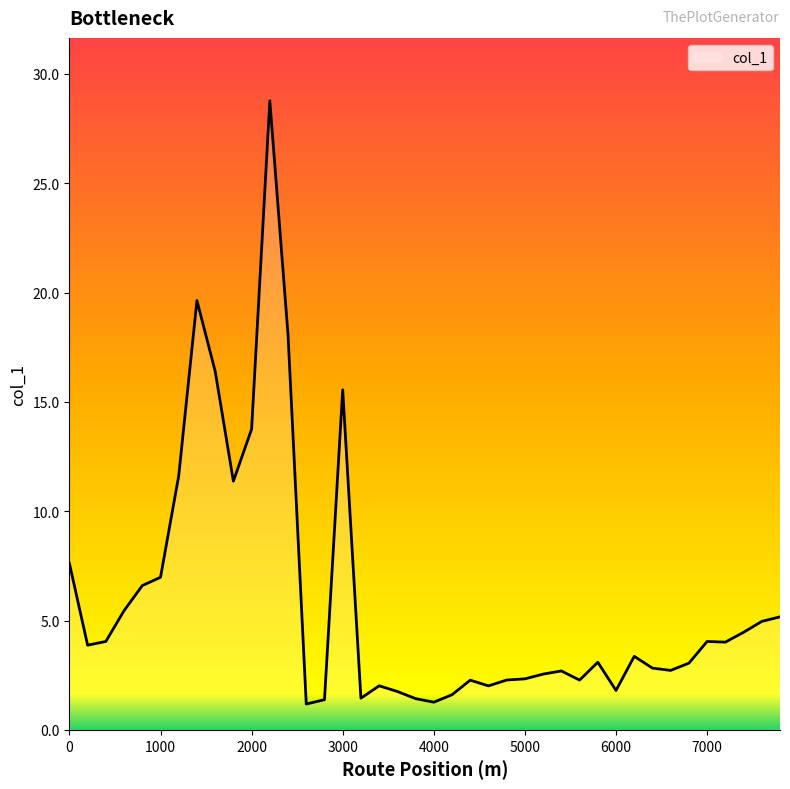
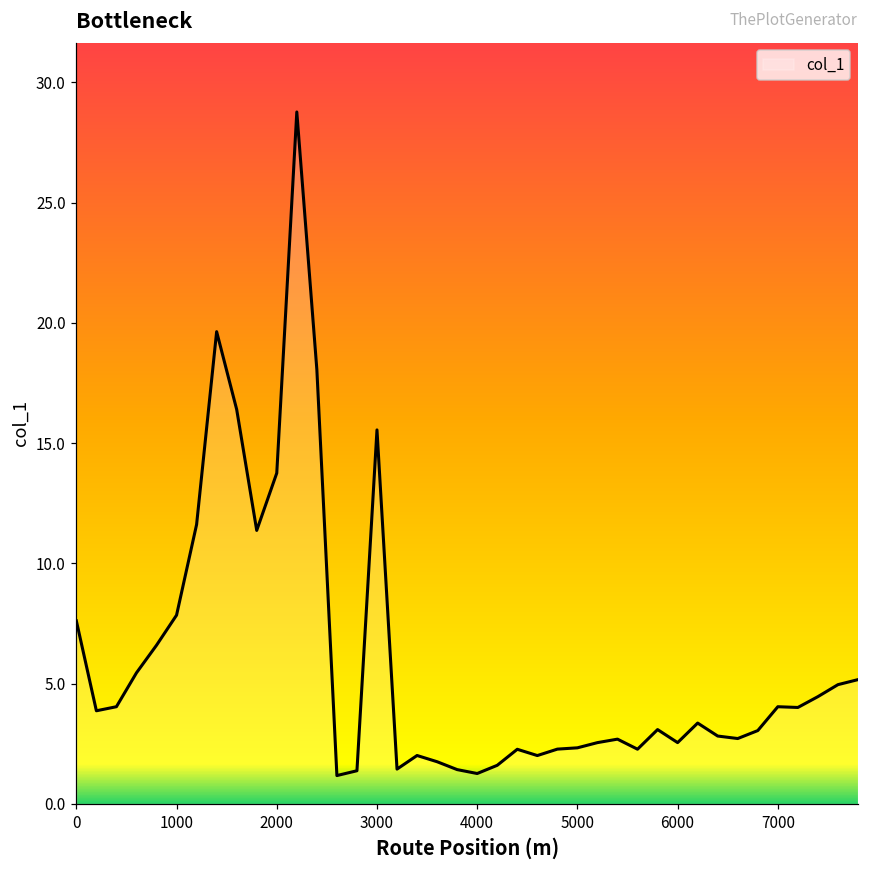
1000: 7.0 -> 7.9
6000: 1.8 -> 2.6
